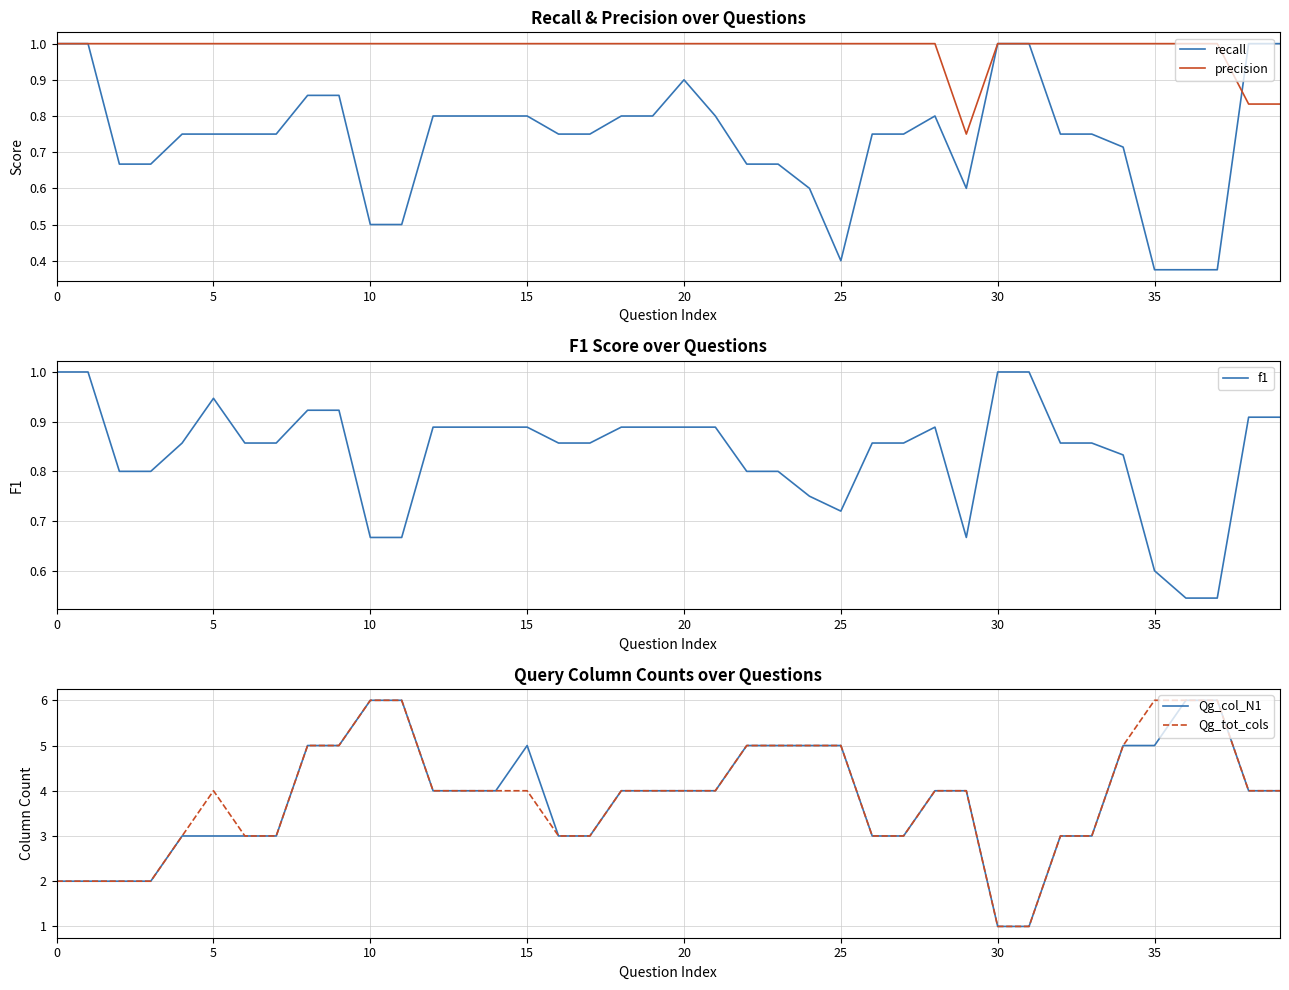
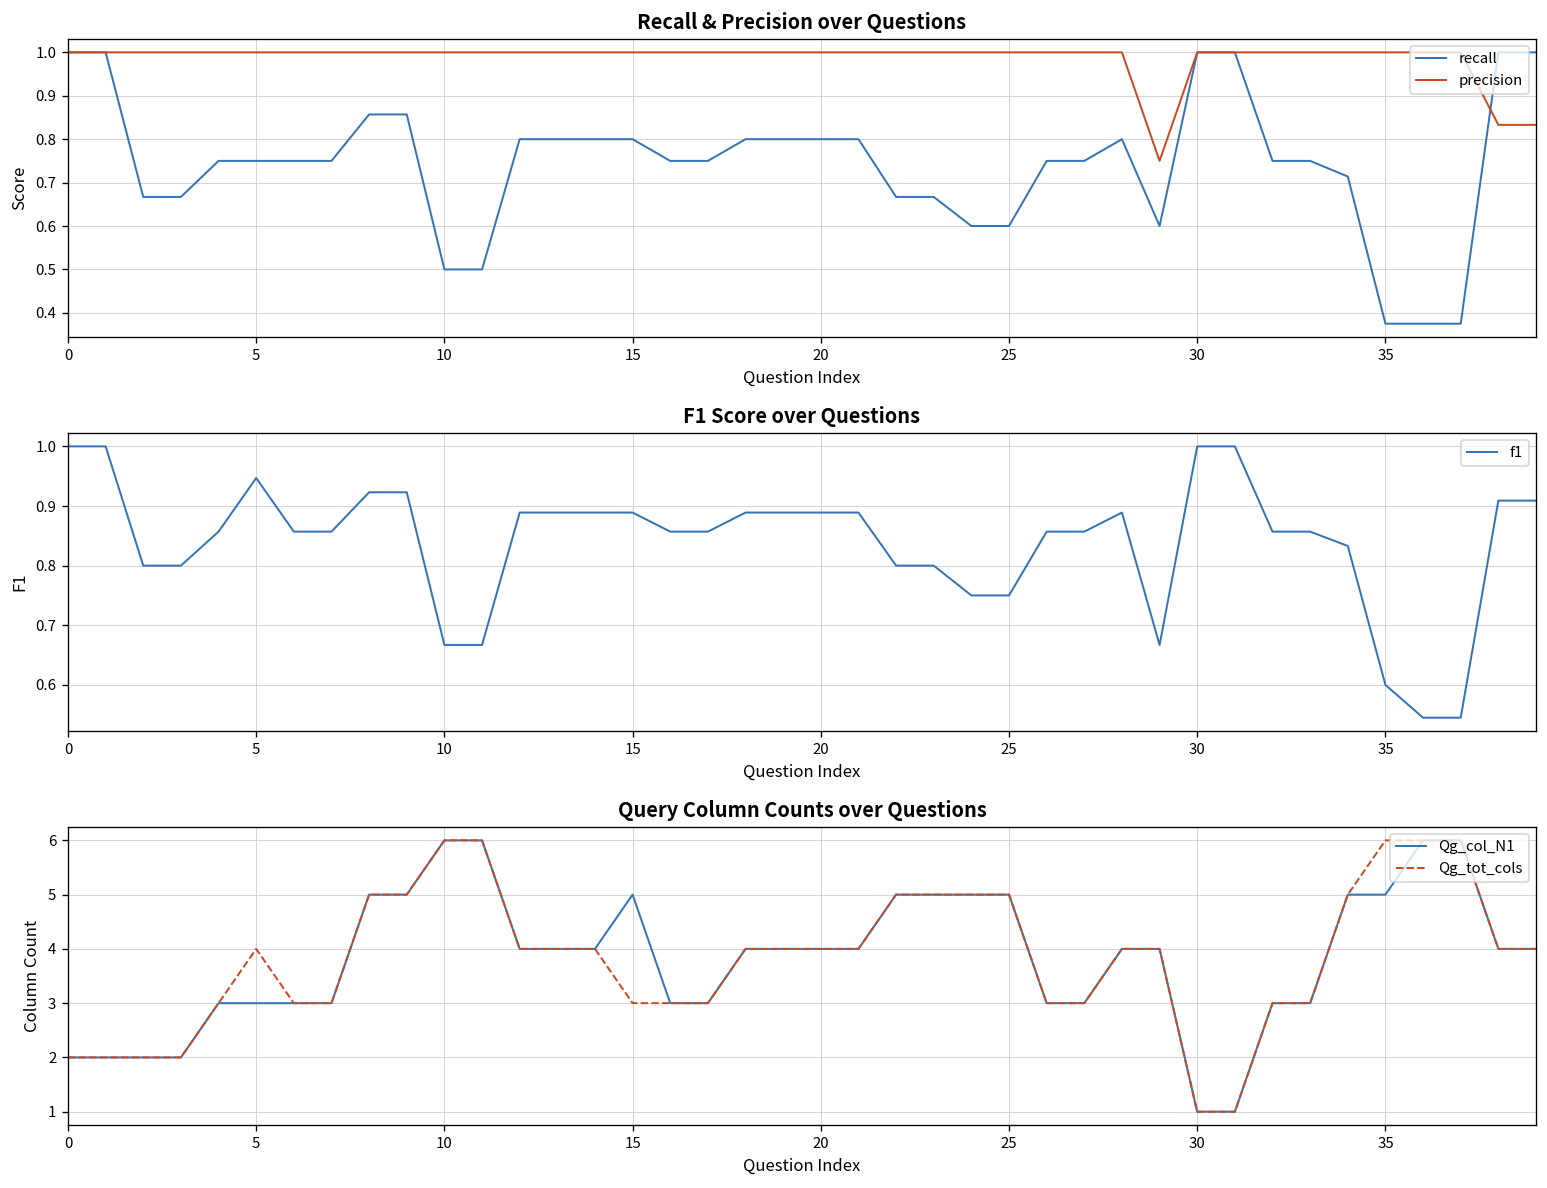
Recall & Precision over Questions, recall, 20: 0.9 -> 0.8
Recall & Precision over Questions, recall, 25: 0.4 -> 0.6
F1 Score over Questions, 25: 0.72 -> 0.75
Query Column Counts over Questions, Qg_tot_cols, 15: 4 -> 3
